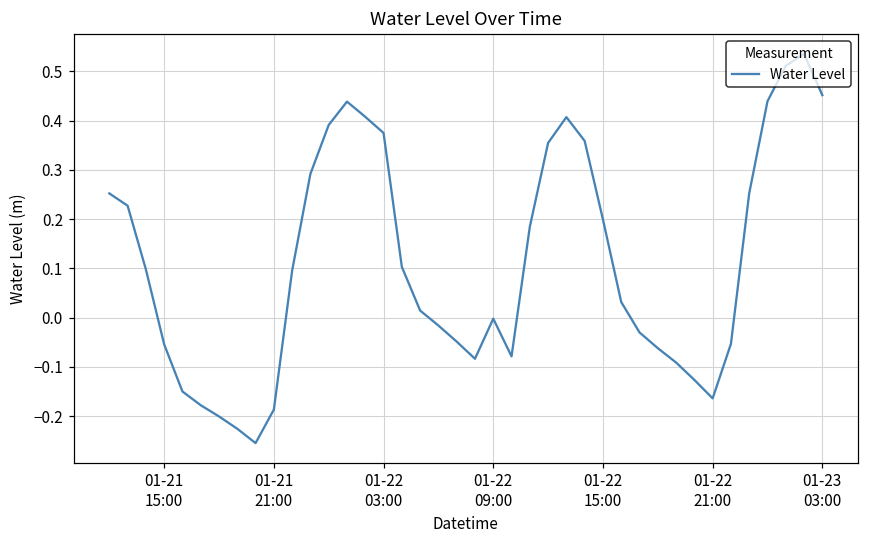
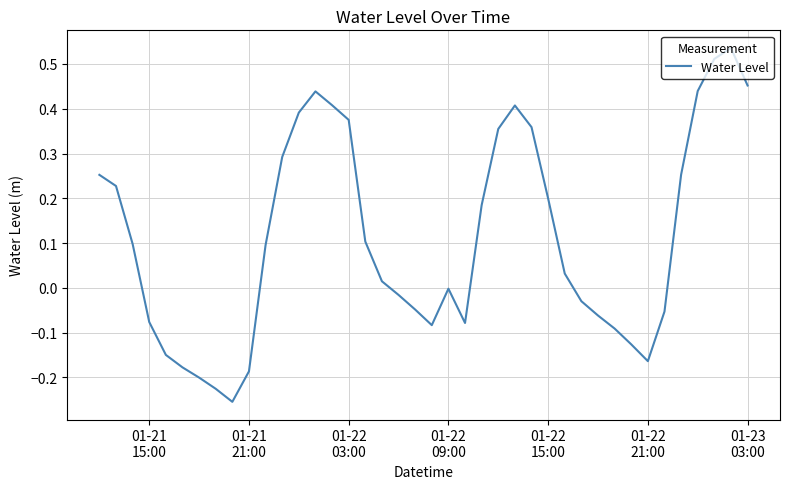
01-21 15:00: -0.05 -> -0.08
